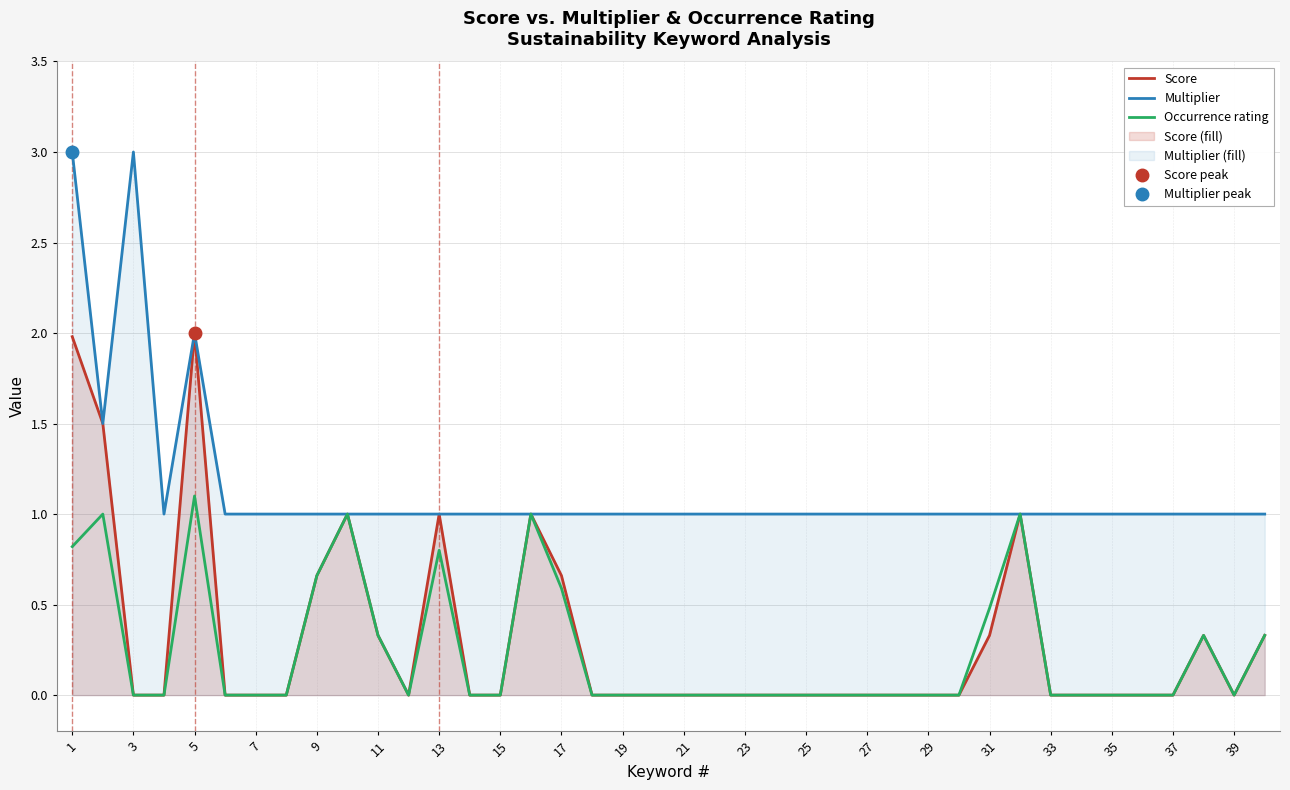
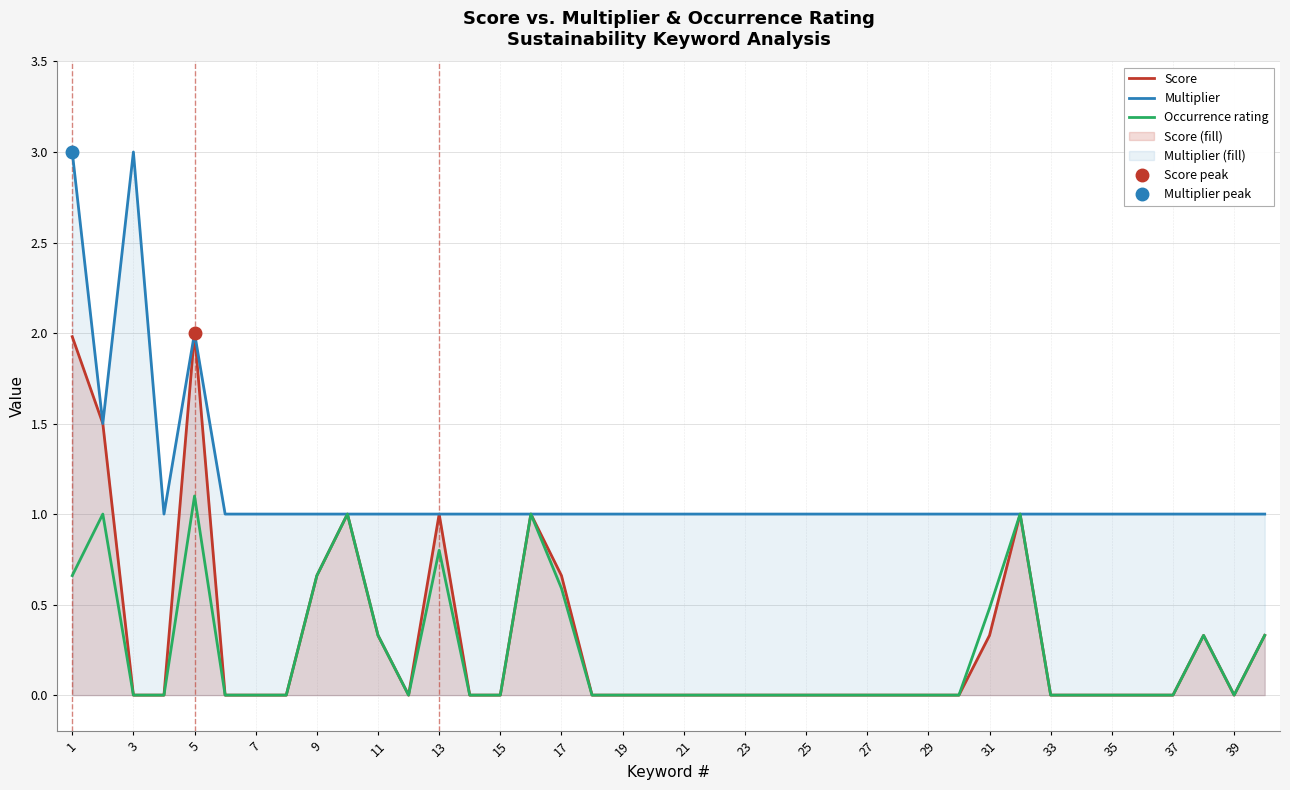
Occurrence rating, 1: 0.82 -> 0.66
